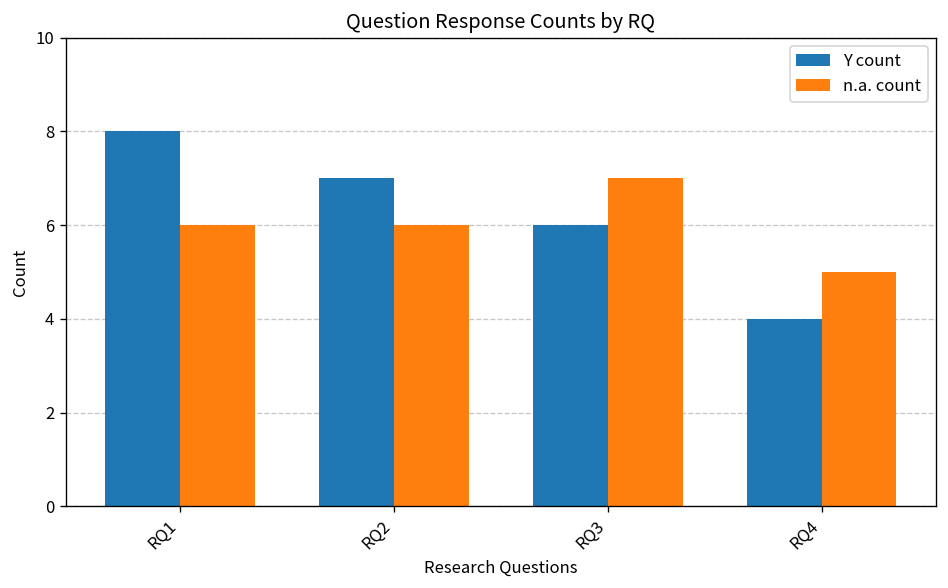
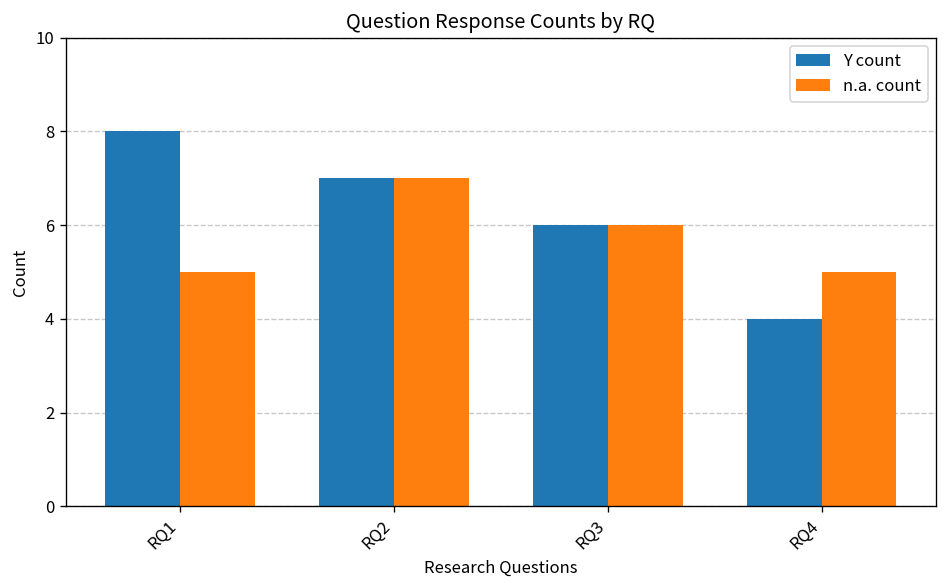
n.a. count, RQ1: 6 -> 5
n.a. count, RQ2: 6 -> 7
n.a. count, RQ3: 7 -> 6
